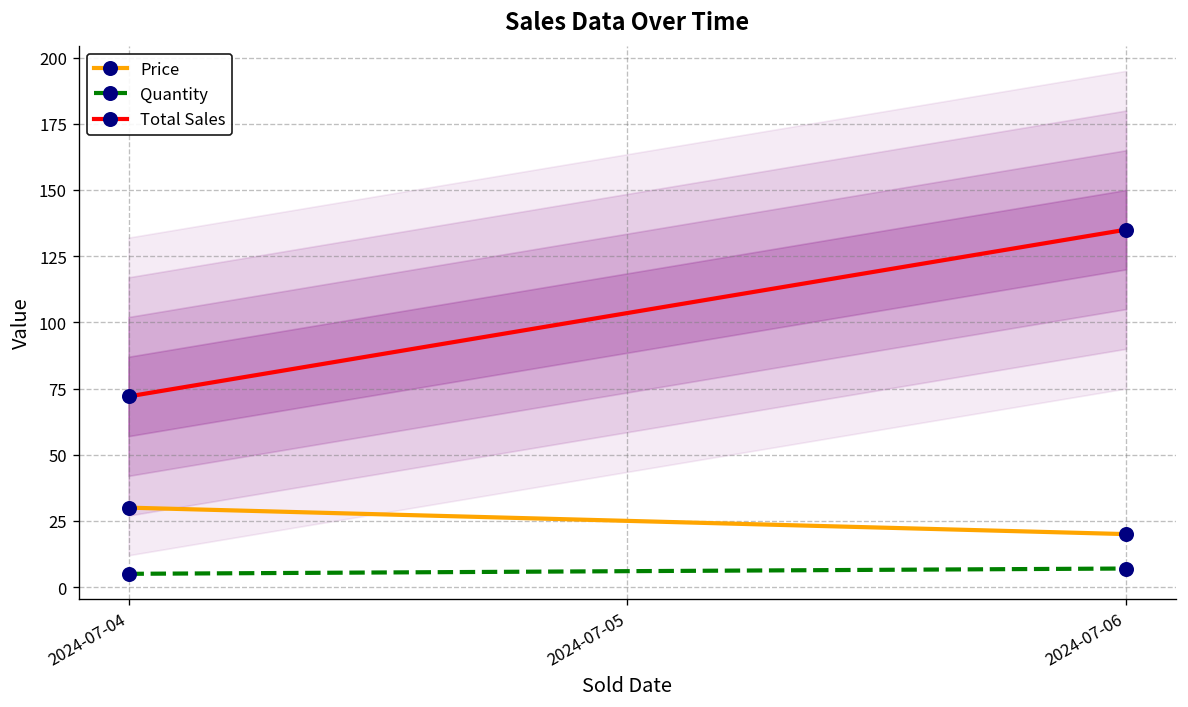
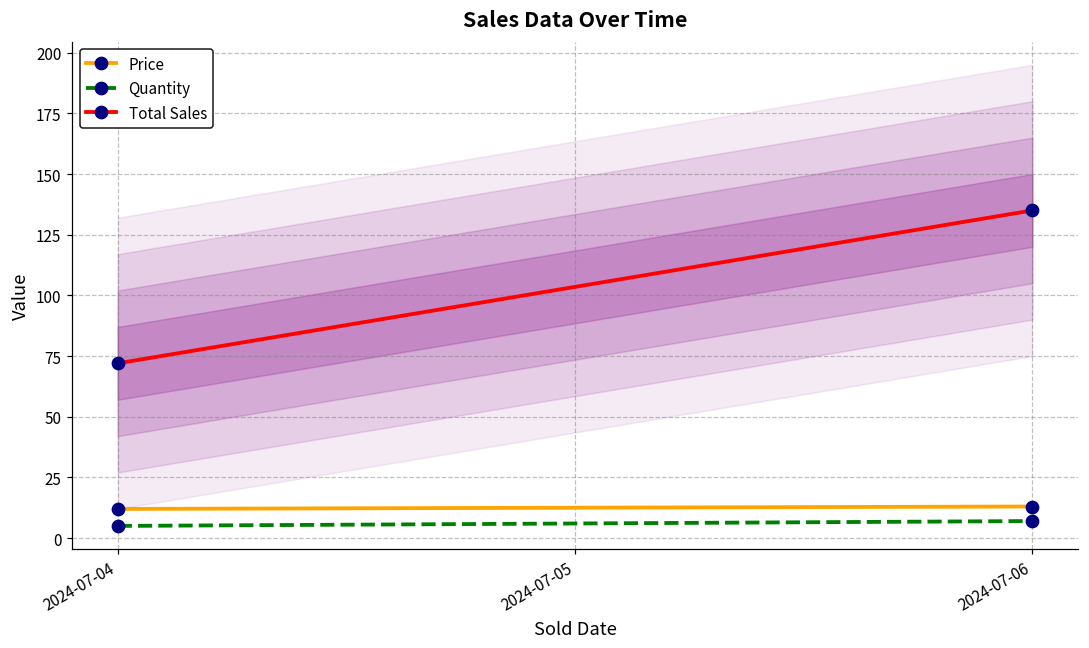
Price, 2024-07-04: 30 -> 12
Price, 2024-07-06: 20 -> 13
